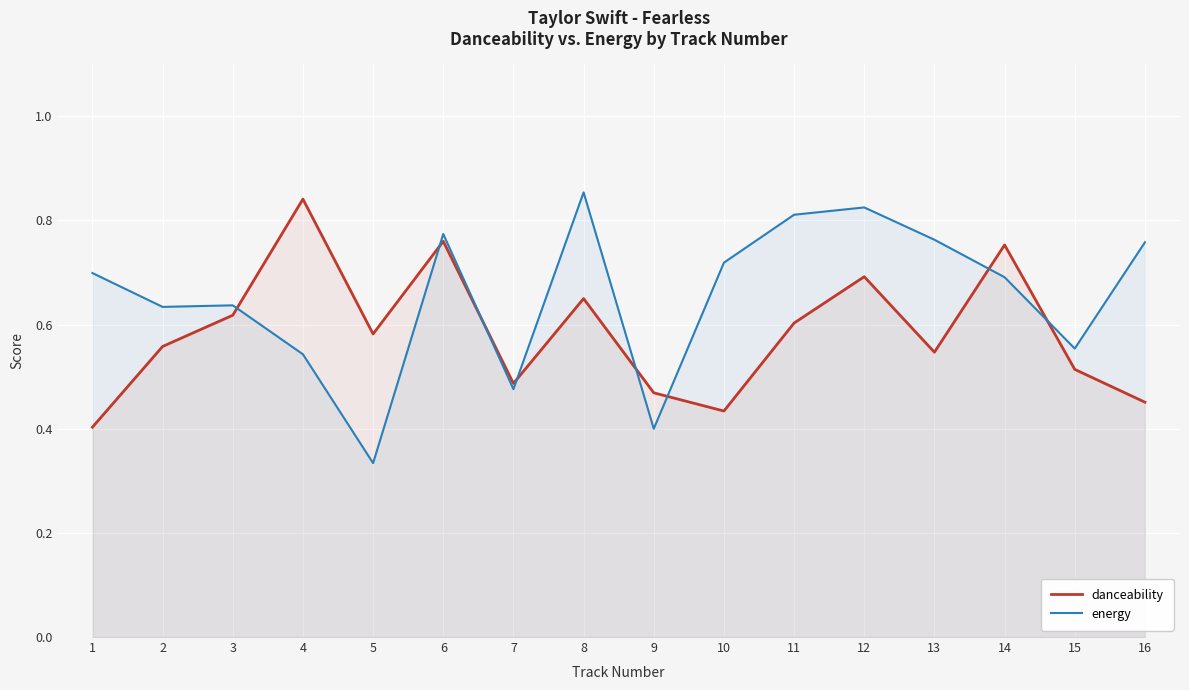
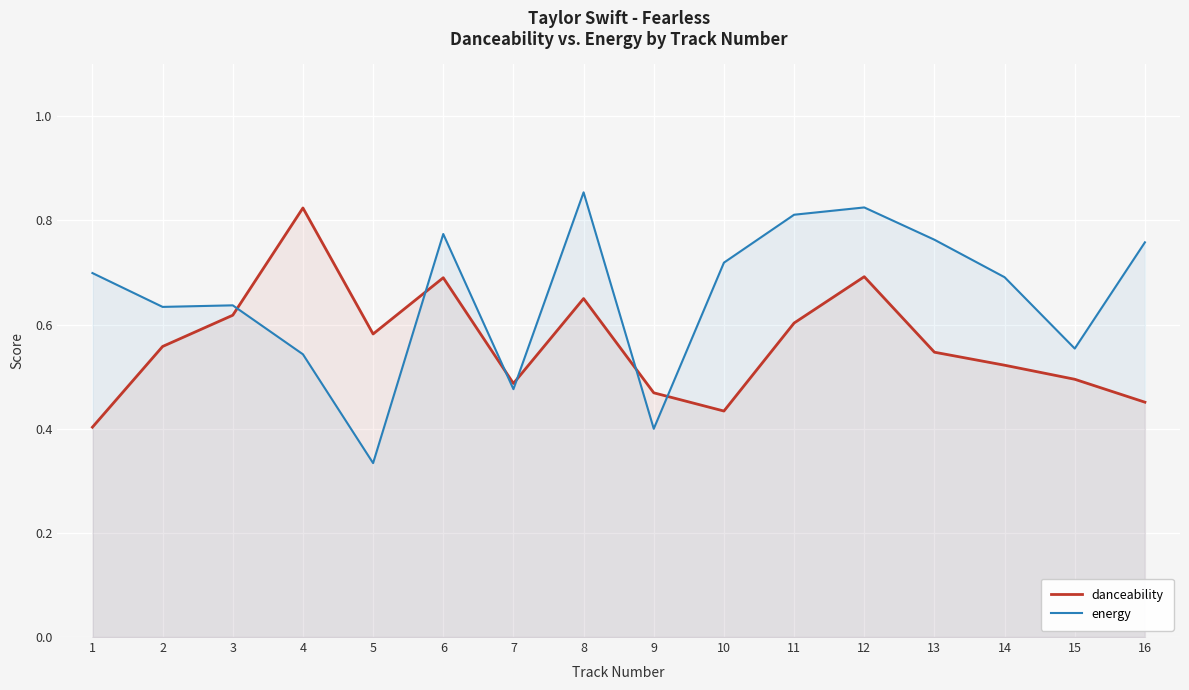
danceability, 4: 0.84 -> 0.82
danceability, 6: 0.76 -> 0.69
danceability, 14: 0.75 -> 0.52
danceability, 15: 0.51 -> 0.50
